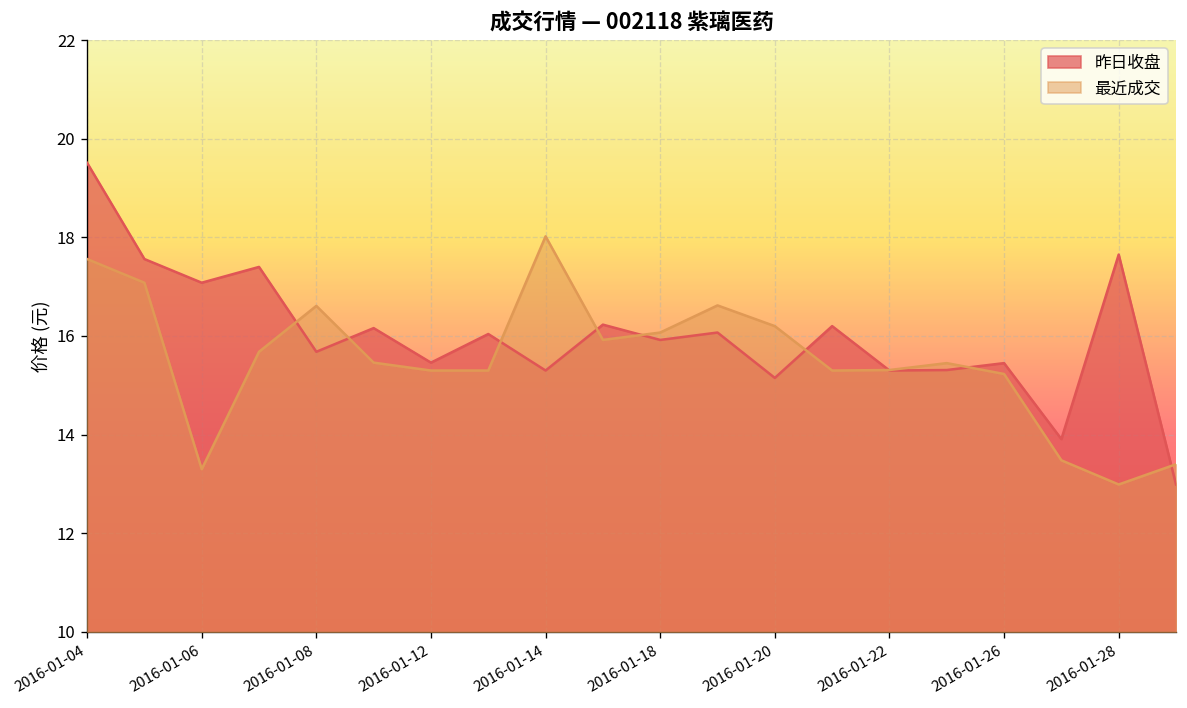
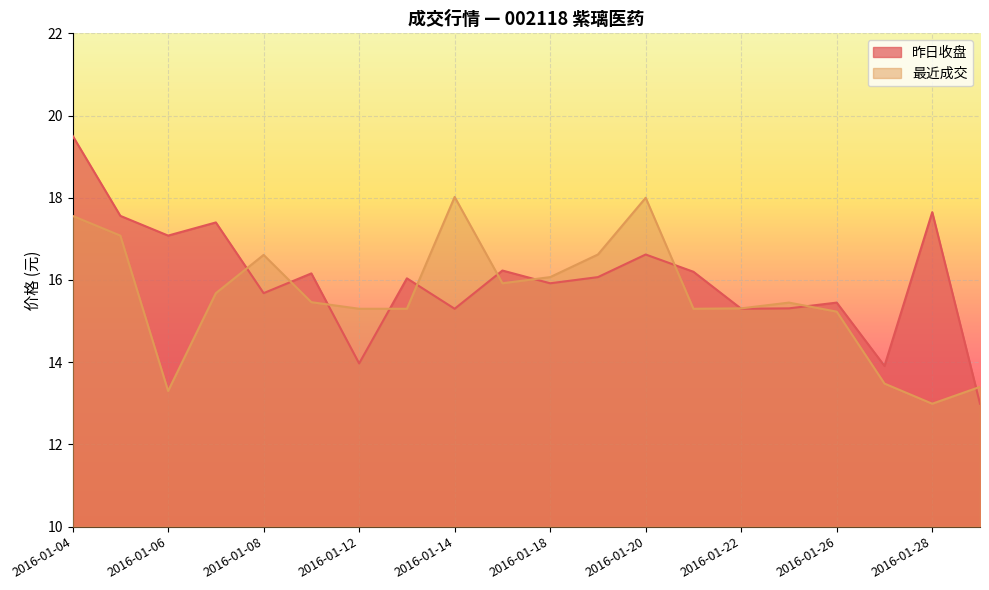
昨日收盘, 2016-01-12: 15.5 -> 14.0
昨日收盘, 2016-01-20: 15.2 -> 16.6
最近成交, 2016-01-20: 16.2 -> 18.0
